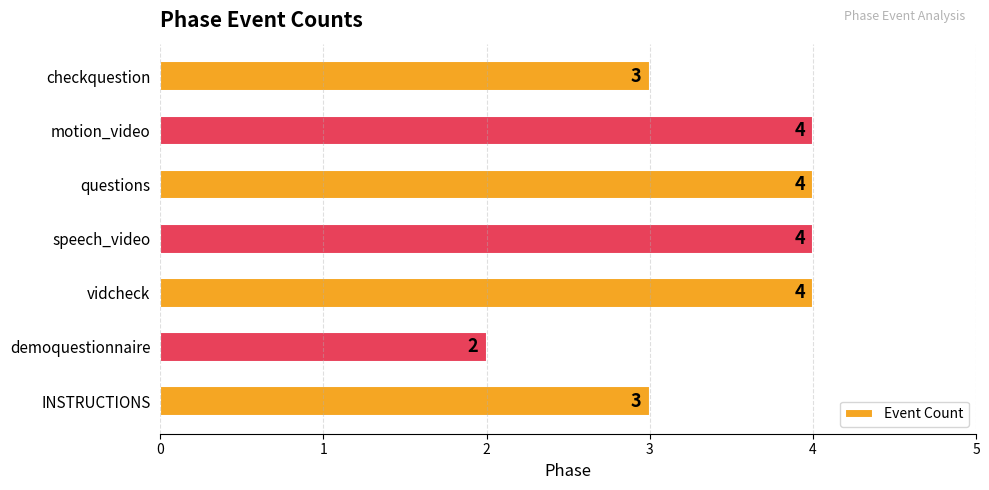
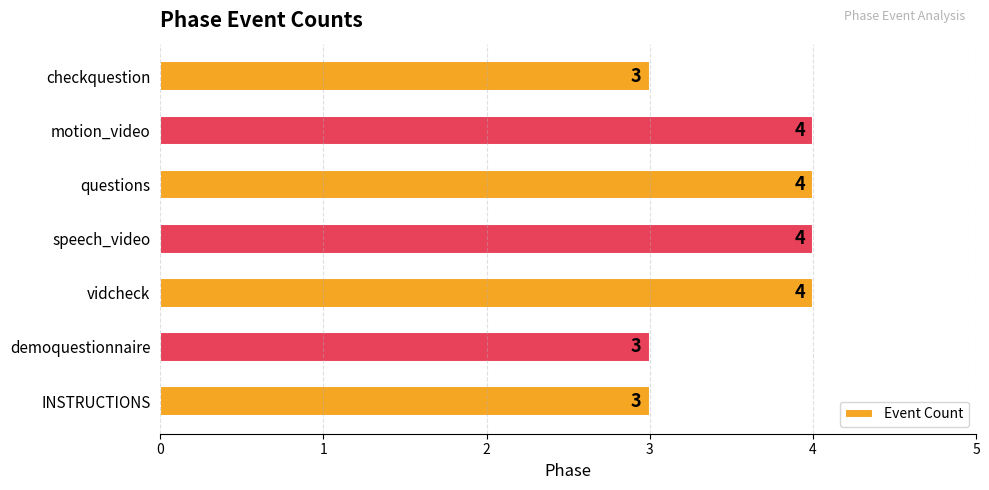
demoquestionnaire: 2 -> 3
